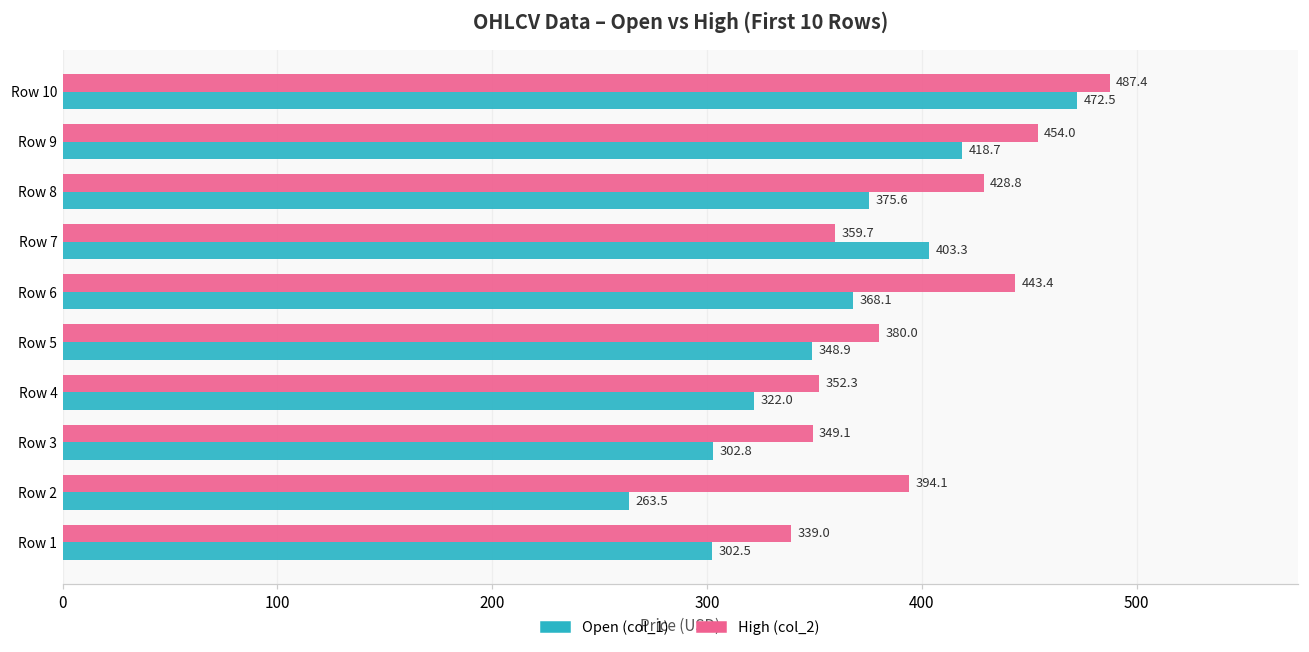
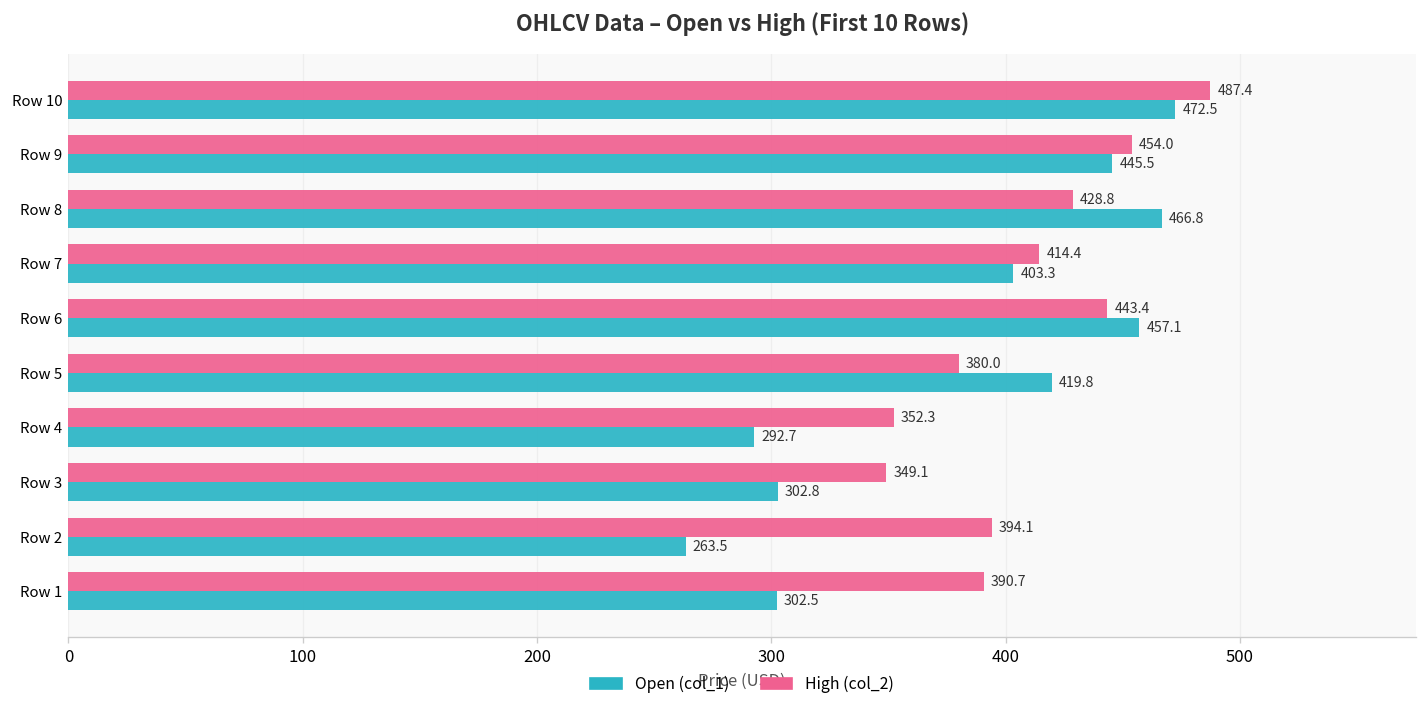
Open (col_1), Row 9: 418.7 -> 445.5
Open (col_1), Row 8: 375.6 -> 466.8
High (col_2), Row 7: 359.7 -> 414.4
Open (col_1), Row 6: 368.1 -> 457.1
Open (col_1), Row 5: 348.9 -> 419.8
Open (col_1), Row 4: 322.0 -> 292.7
High (col_2), Row 1: 339.0 -> 390.7
